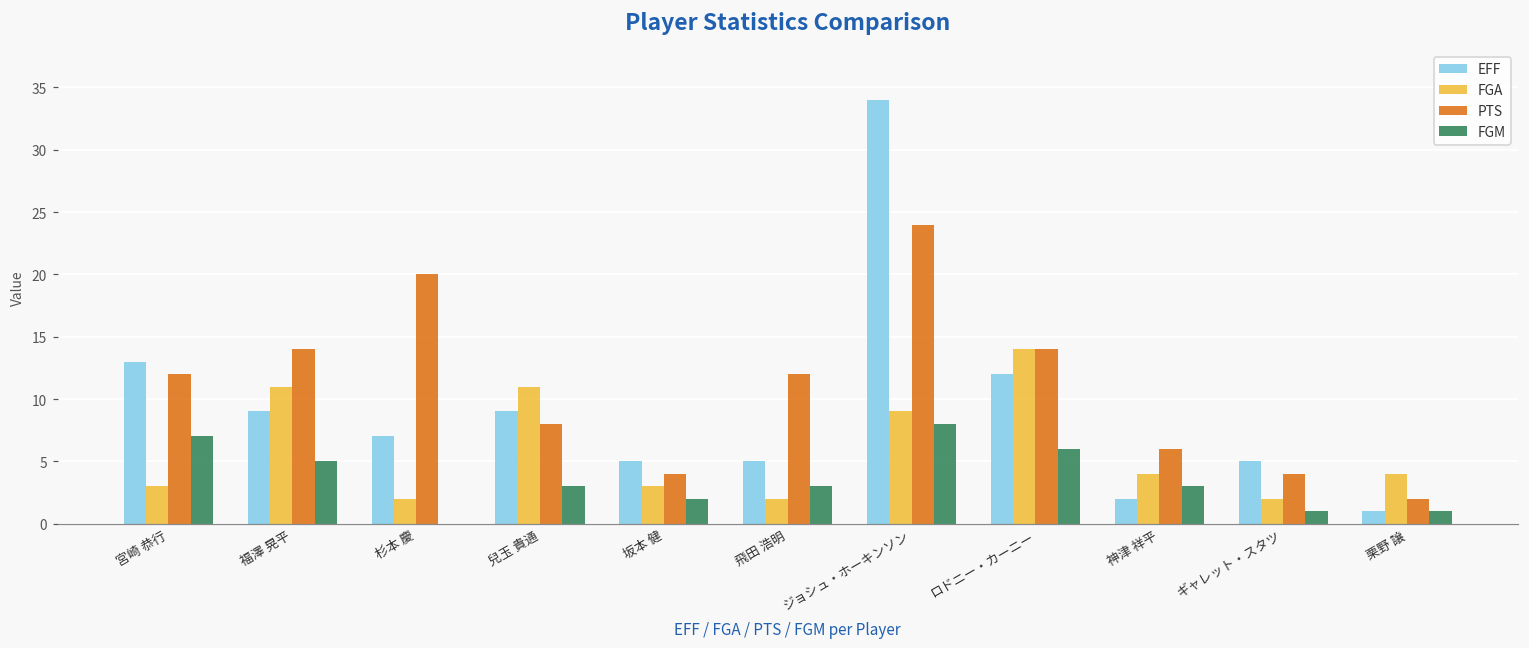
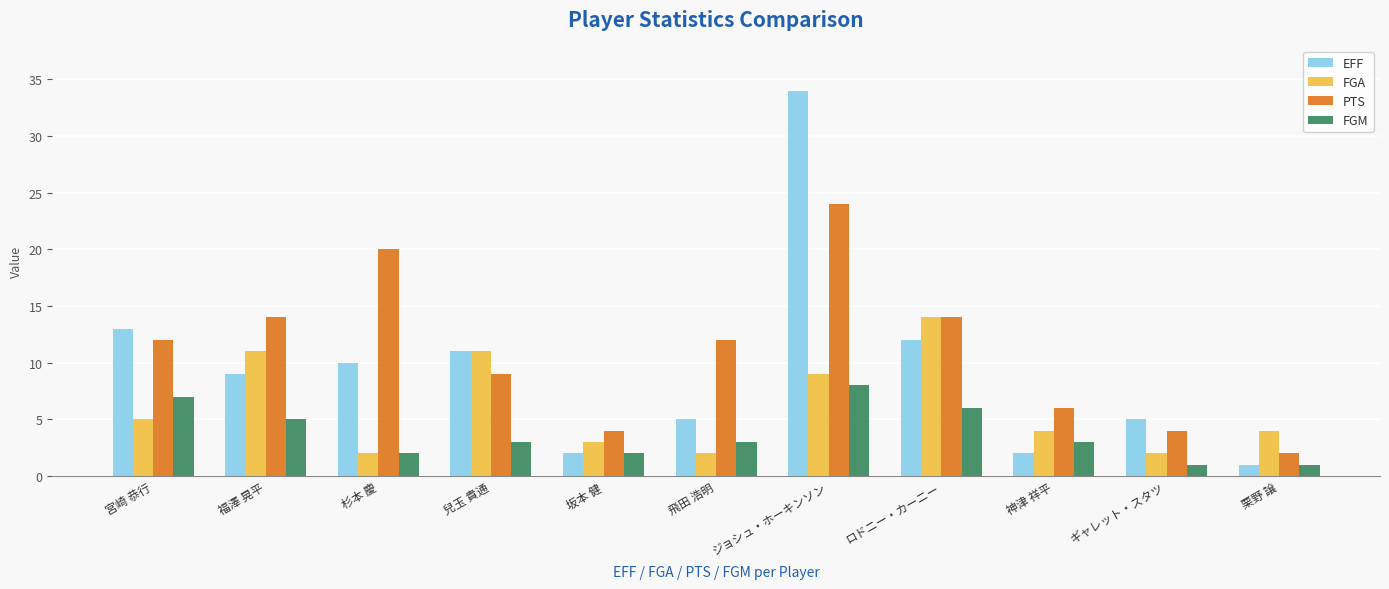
FGA, 宮崎 恭行: 3 -> 5
EFF, 杉本 慶: 7 -> 10
FGM, 杉本 慶: 0 -> 2
EFF, 兒玉 貴通: 9 -> 11
PTS, 兒玉 貴通: 8 -> 9
EFF, 坂本 健: 5 -> 2
